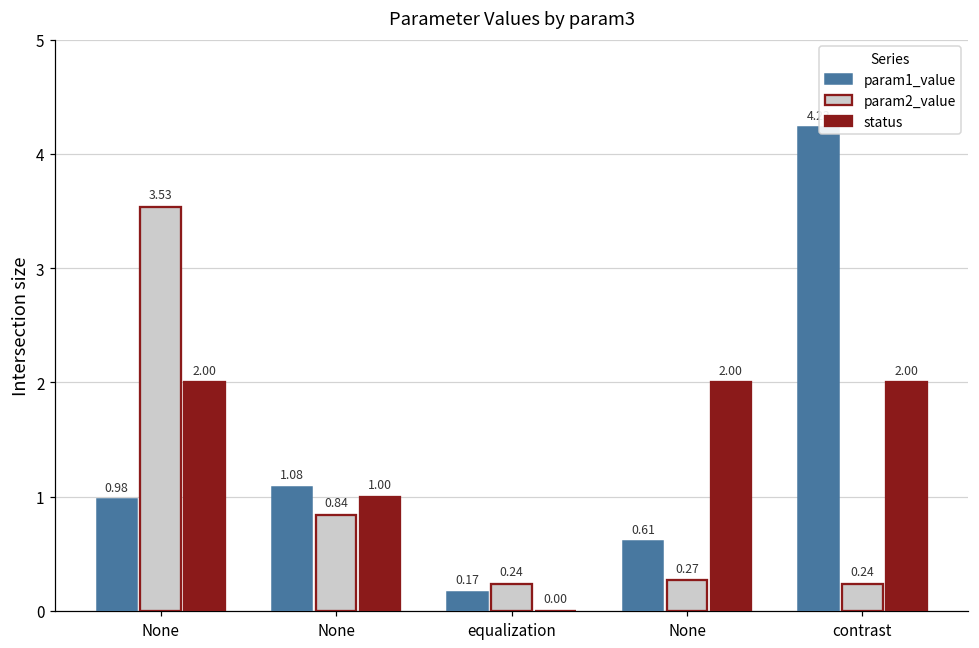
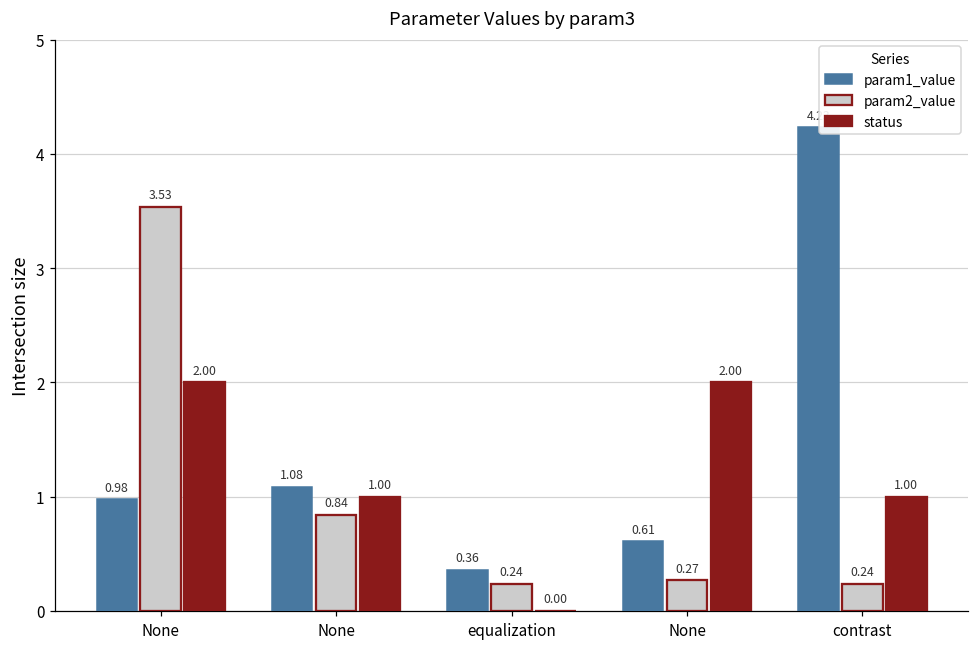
param1_value, equalization: 0.17 -> 0.36
status, contrast: 2.00 -> 1.00
